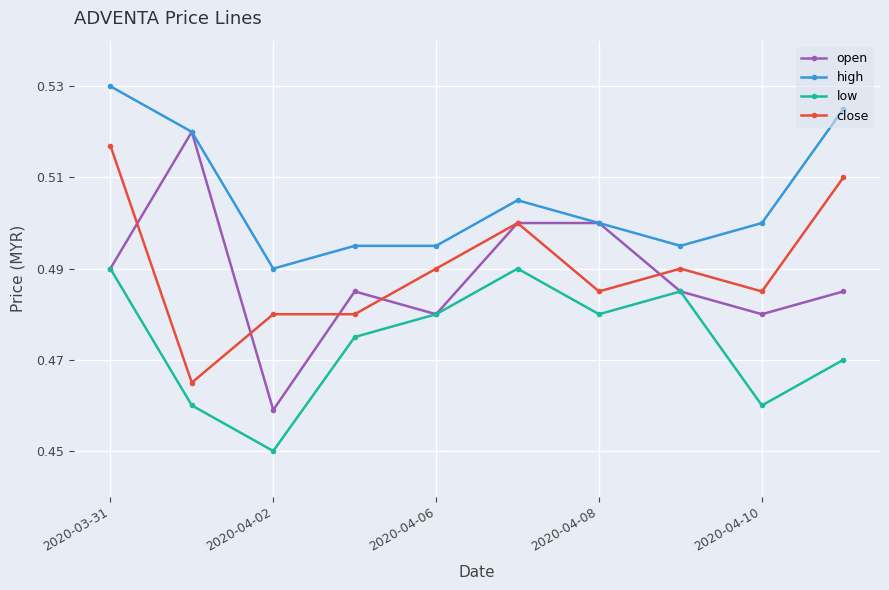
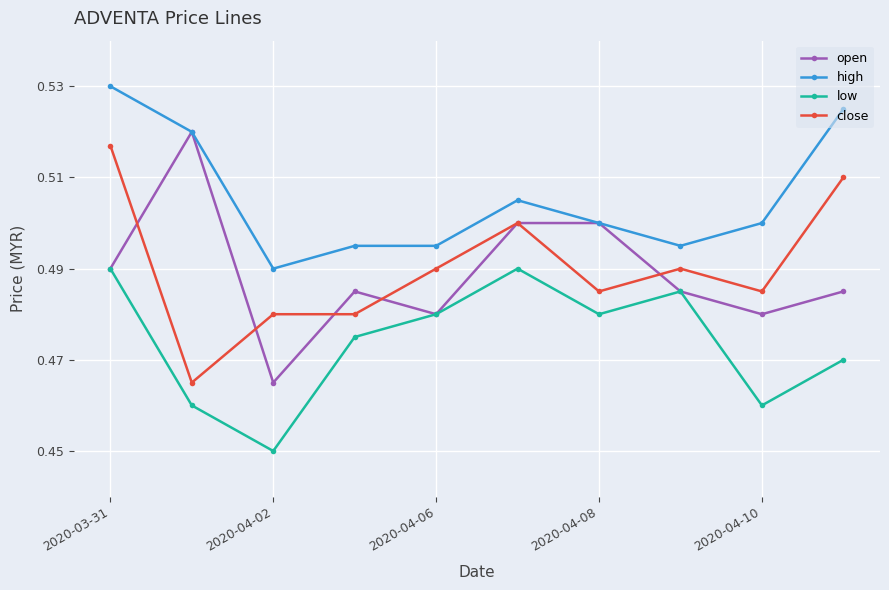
open, 2020-04-02: 0.459 -> 0.465
